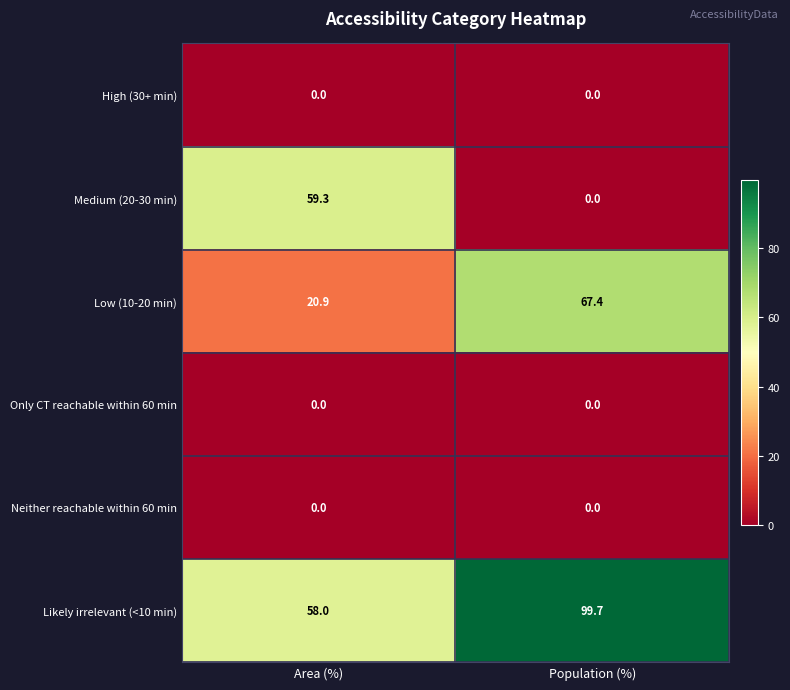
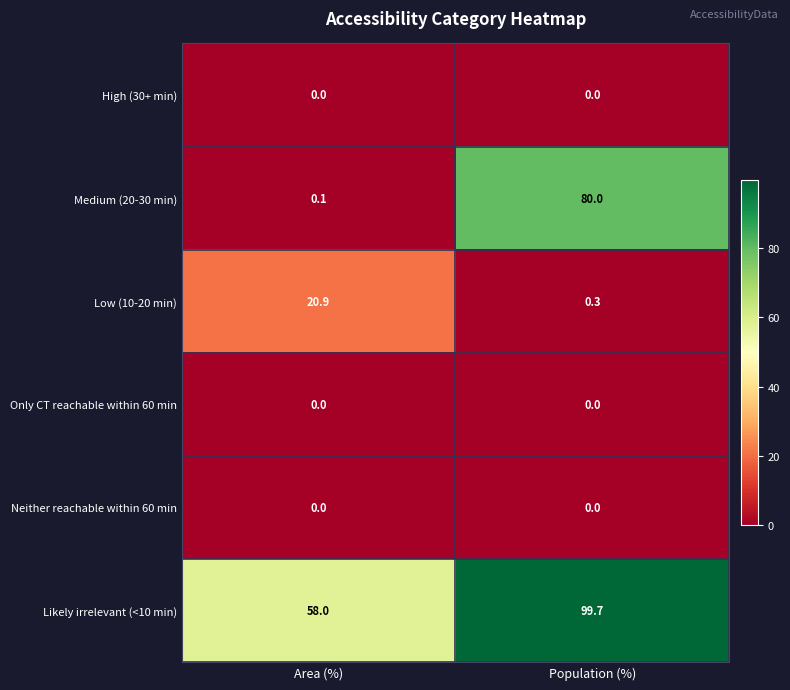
Medium (20-30 min), Area (%): 59.3 -> 0.1
Medium (20-30 min), Population (%): 0.0 -> 80.0
Low (10-20 min), Population (%): 67.4 -> 0.3
